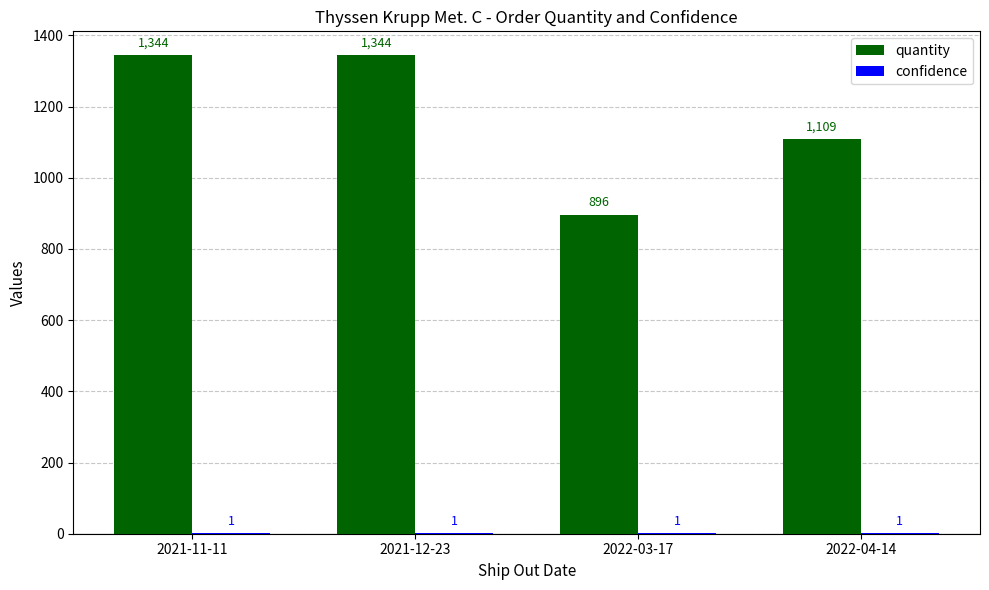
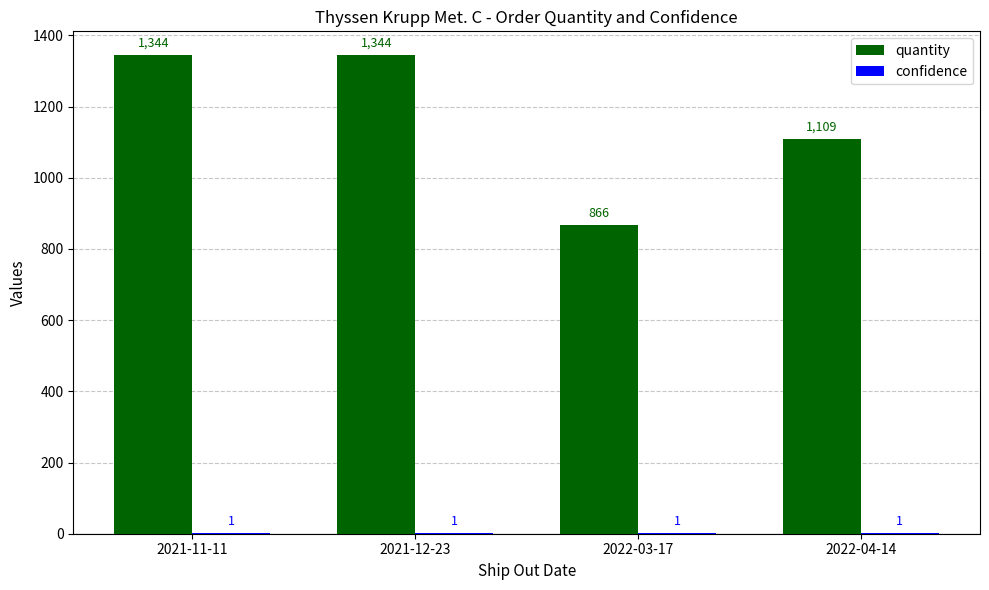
quantity, 2022-03-17: 896 -> 866
